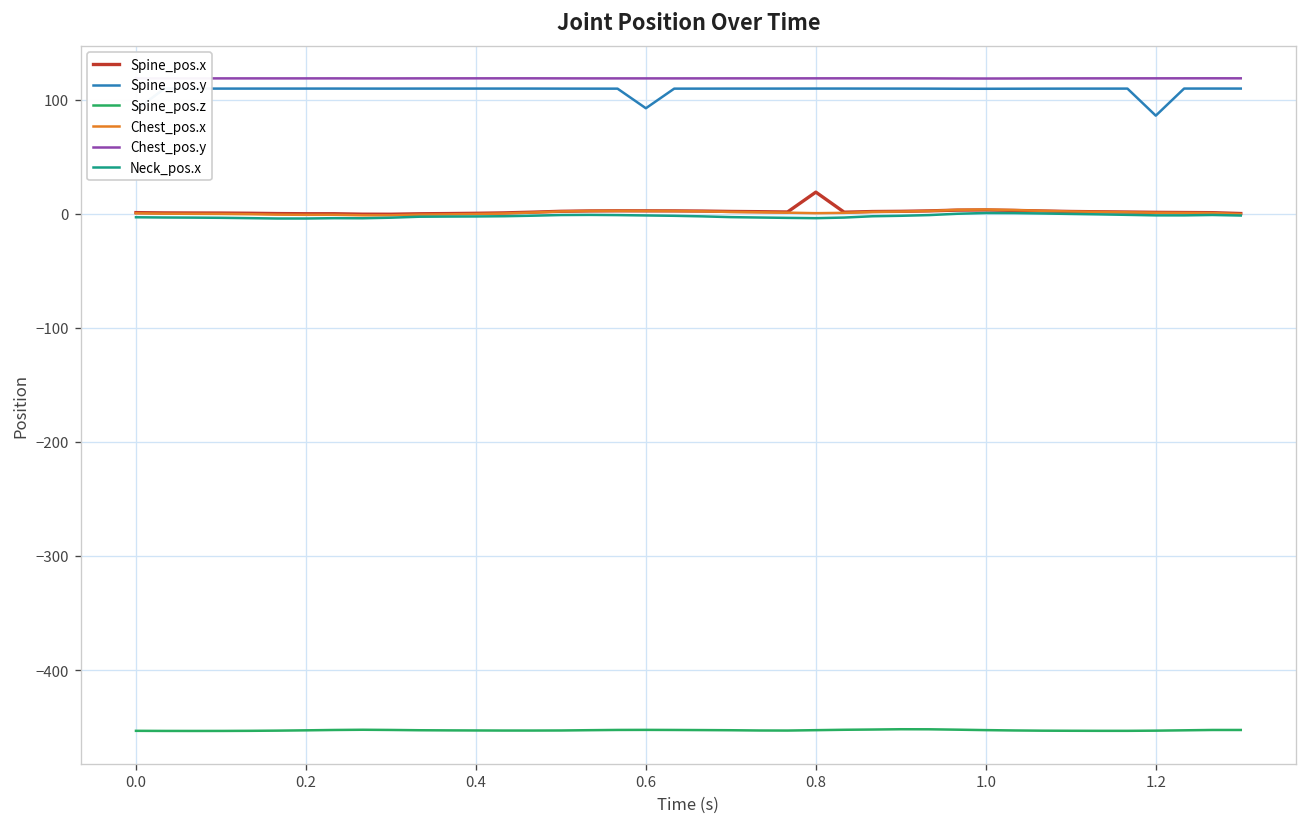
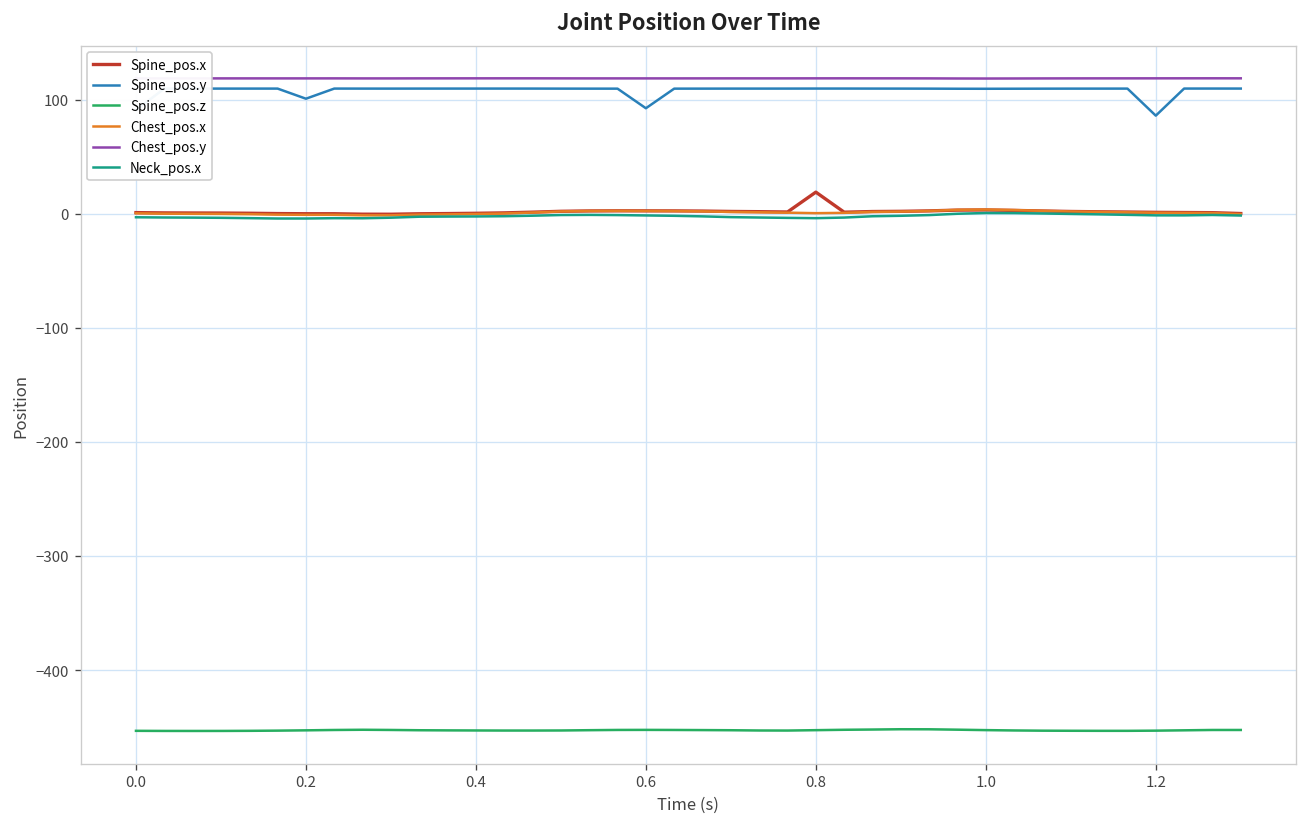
Spine_pos.y, 0.2: 110 -> 100
